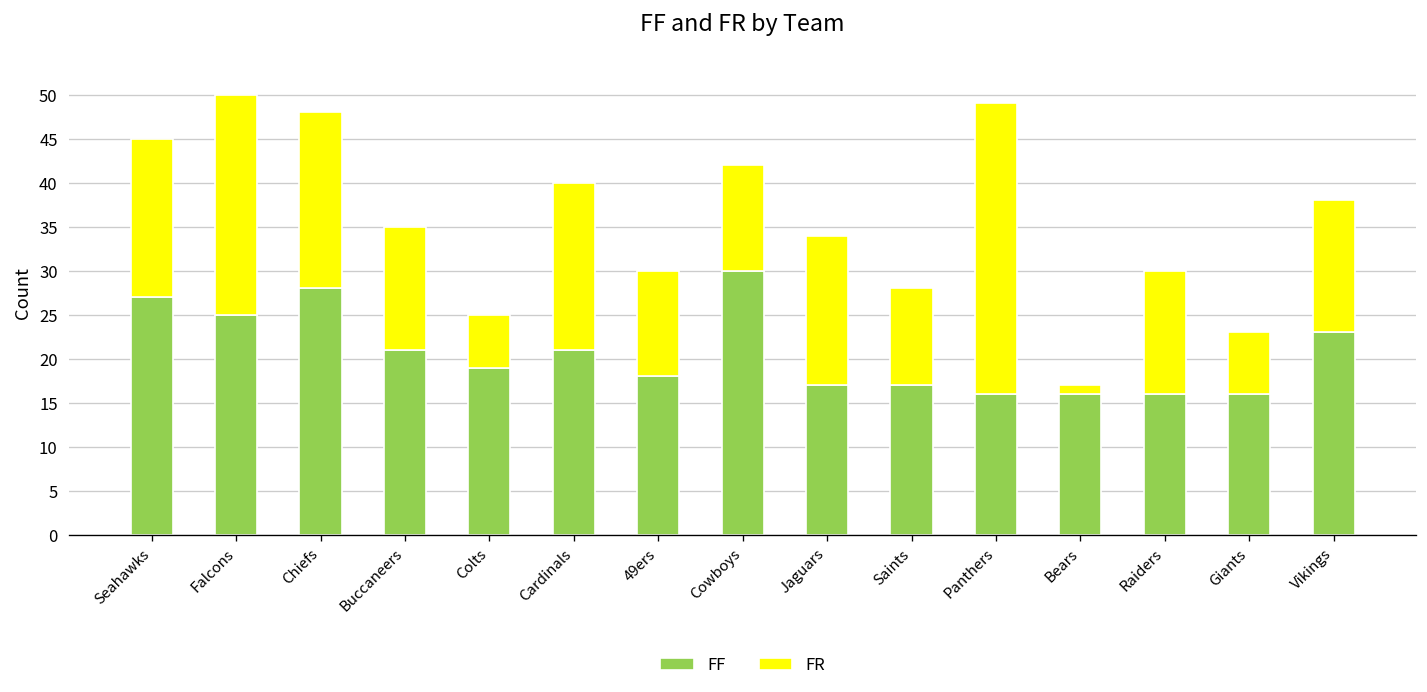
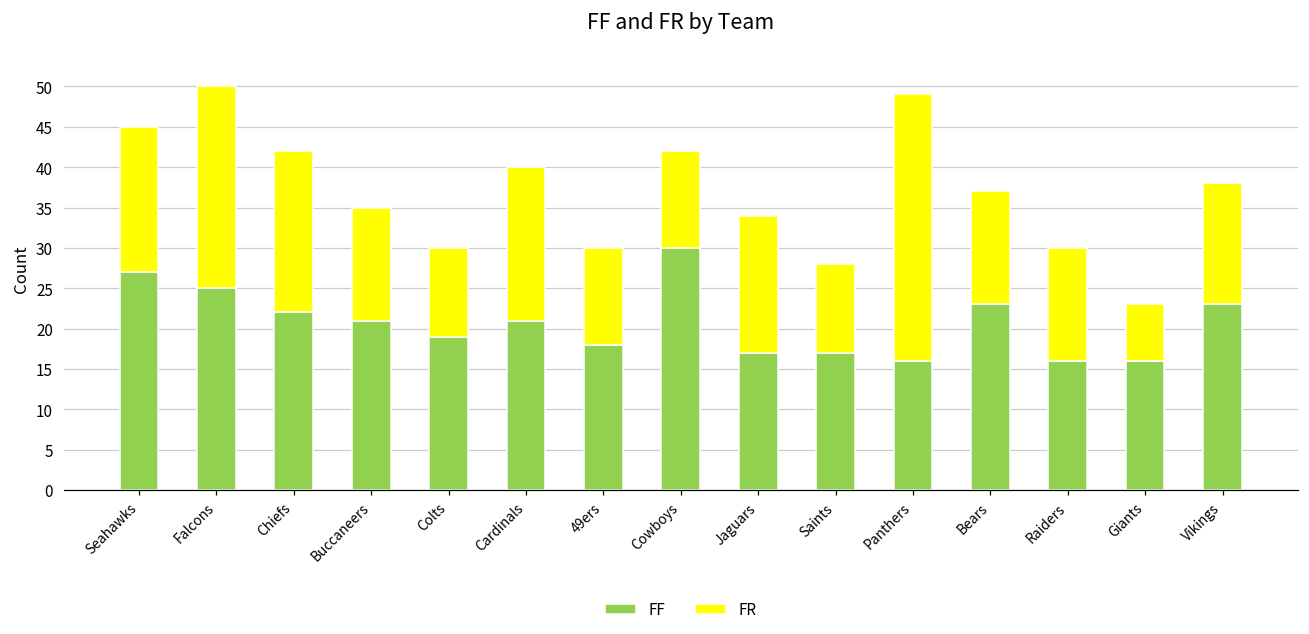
FF, Chiefs: 28 -> 22
FR, Colts: 6 -> 11
FF, Bears: 16 -> 23
FR, Bears: 1 -> 14
